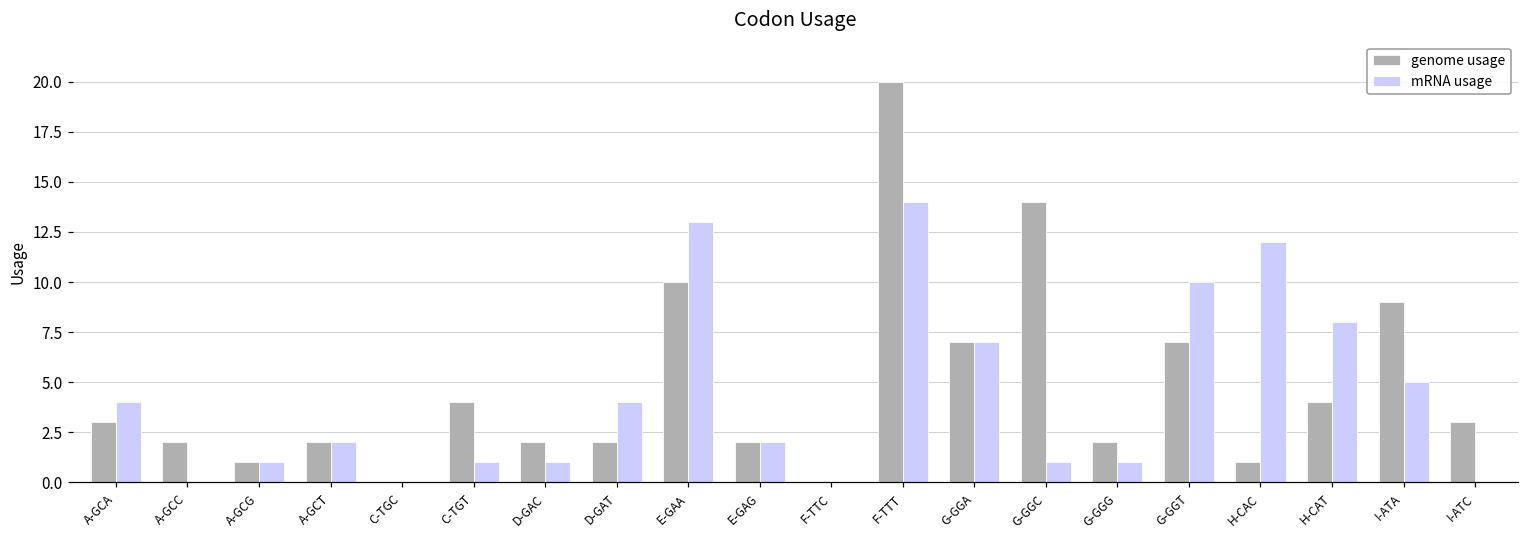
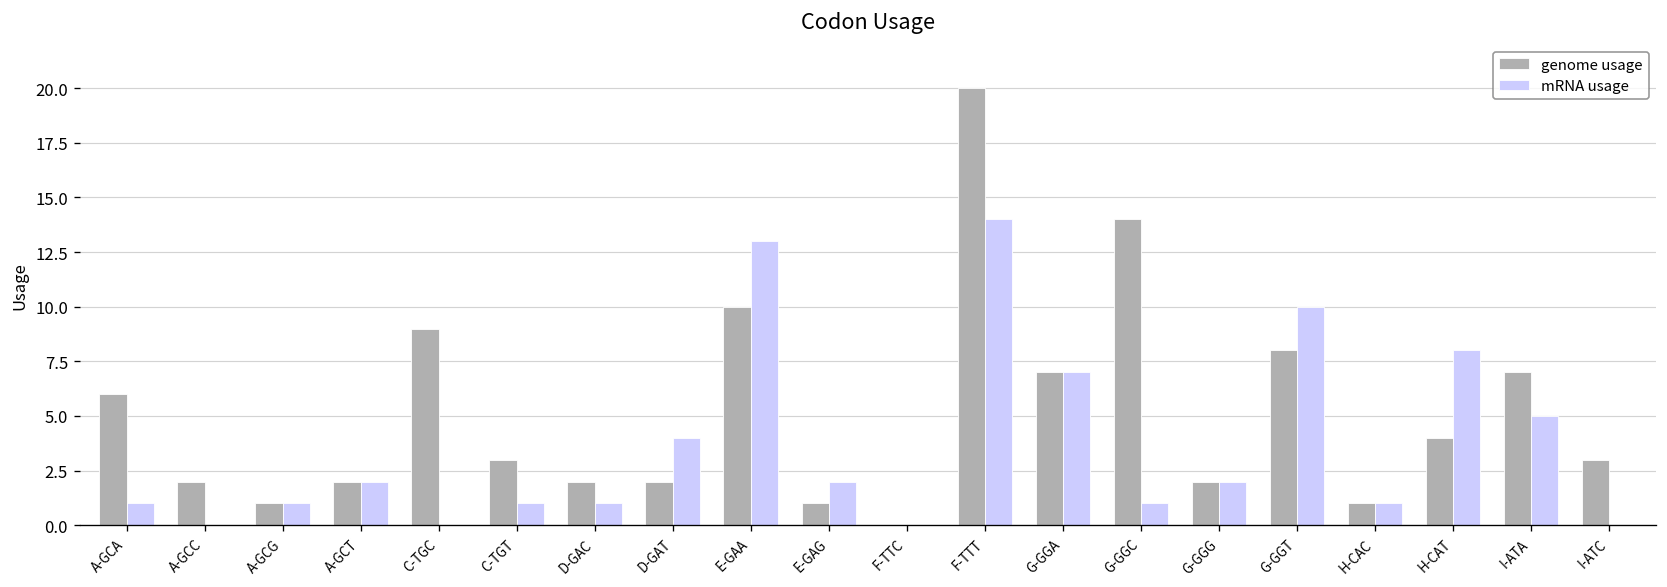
genome usage, A-GCA: 3 -> 6
mRNA usage, A-GCA: 4 -> 1
genome usage, C-TGC: 0 -> 9
genome usage, C-TGT: 4 -> 3
genome usage, E-GAG: 2 -> 1
mRNA usage, G-GGG: 1 -> 2
genome usage, G-GGT: 7 -> 8
mRNA usage, H-CAC: 12 -> 1
genome usage, I-ATA: 9 -> 7
